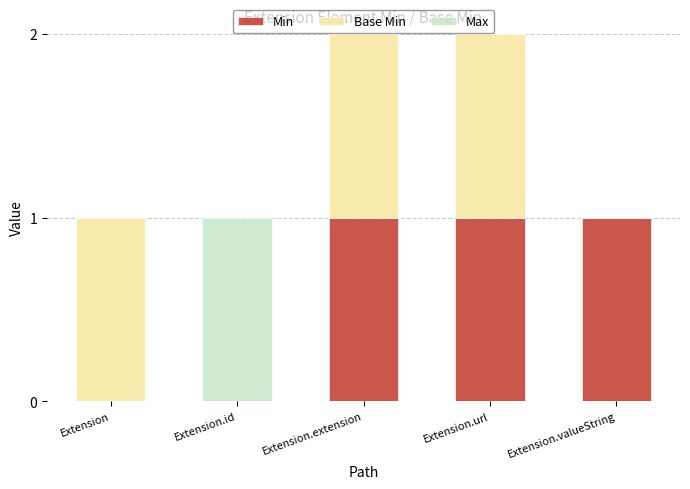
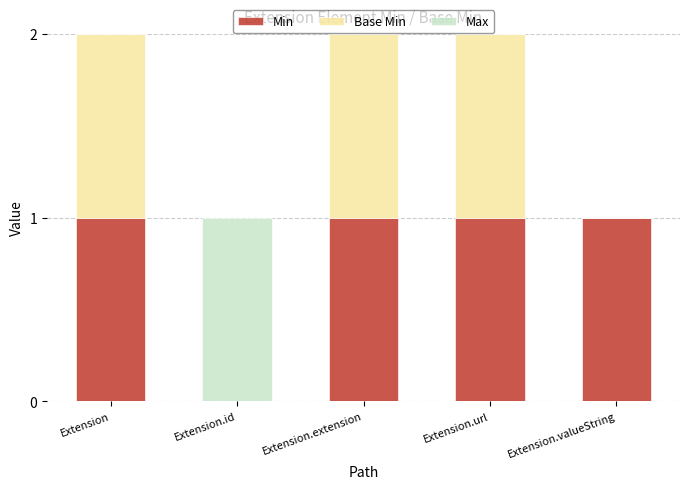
Min, Extension: 0 -> 1
